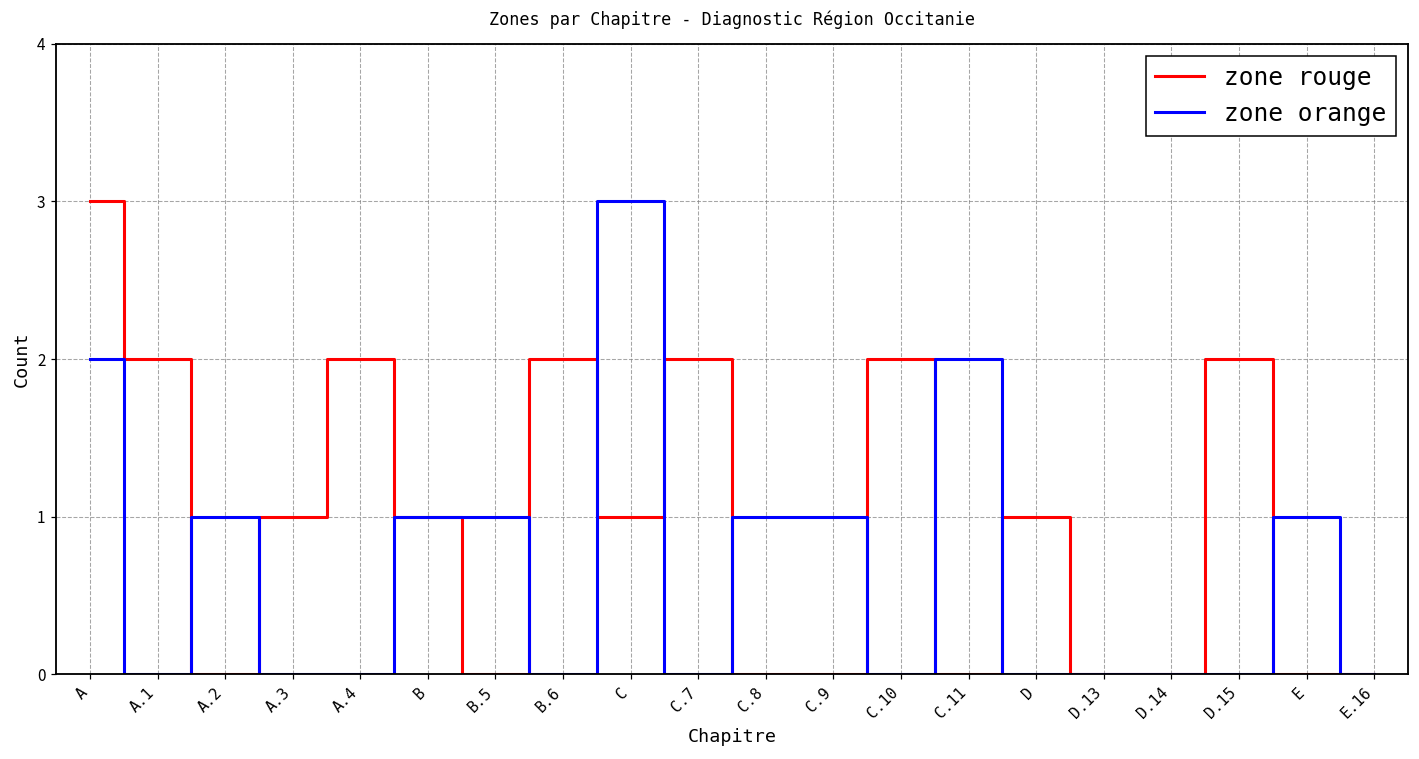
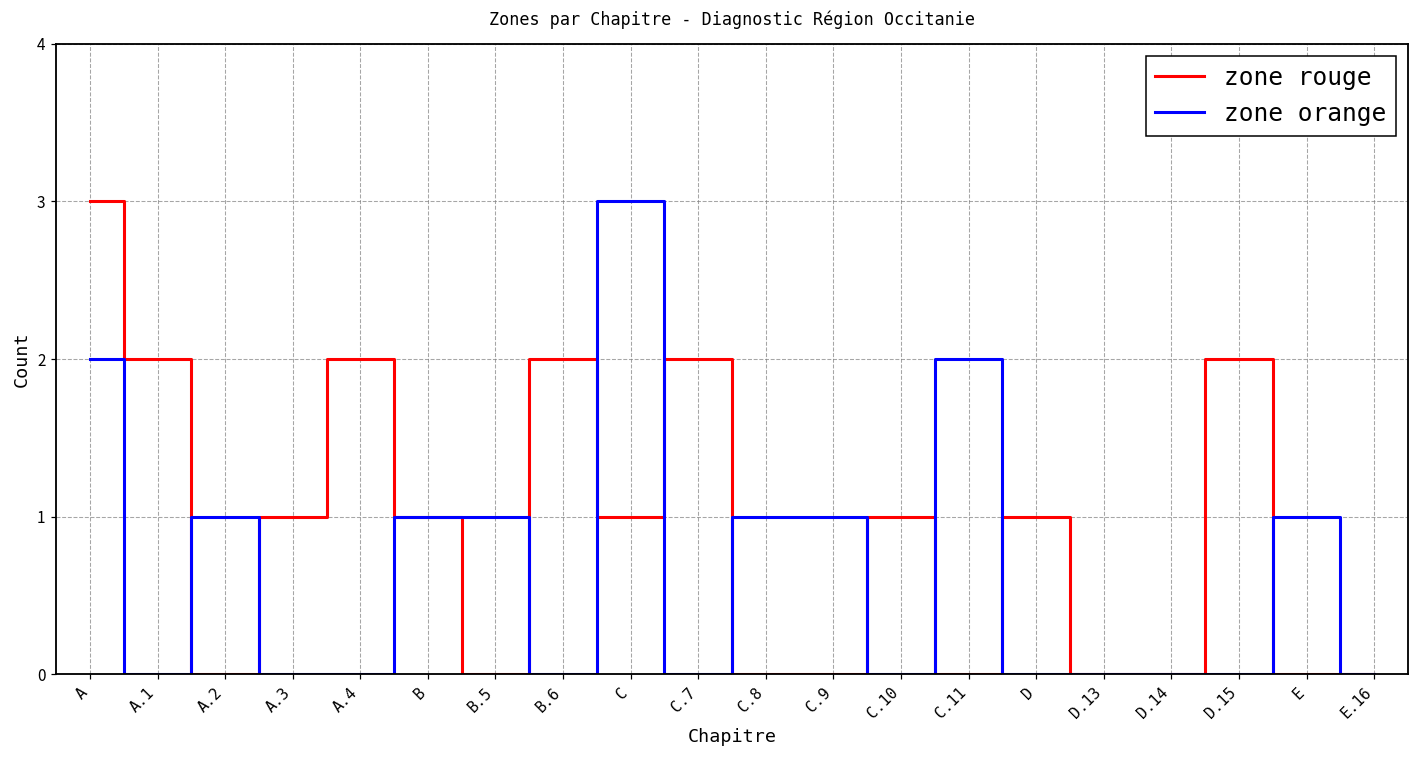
zone rouge, C.10: 2 -> 1
